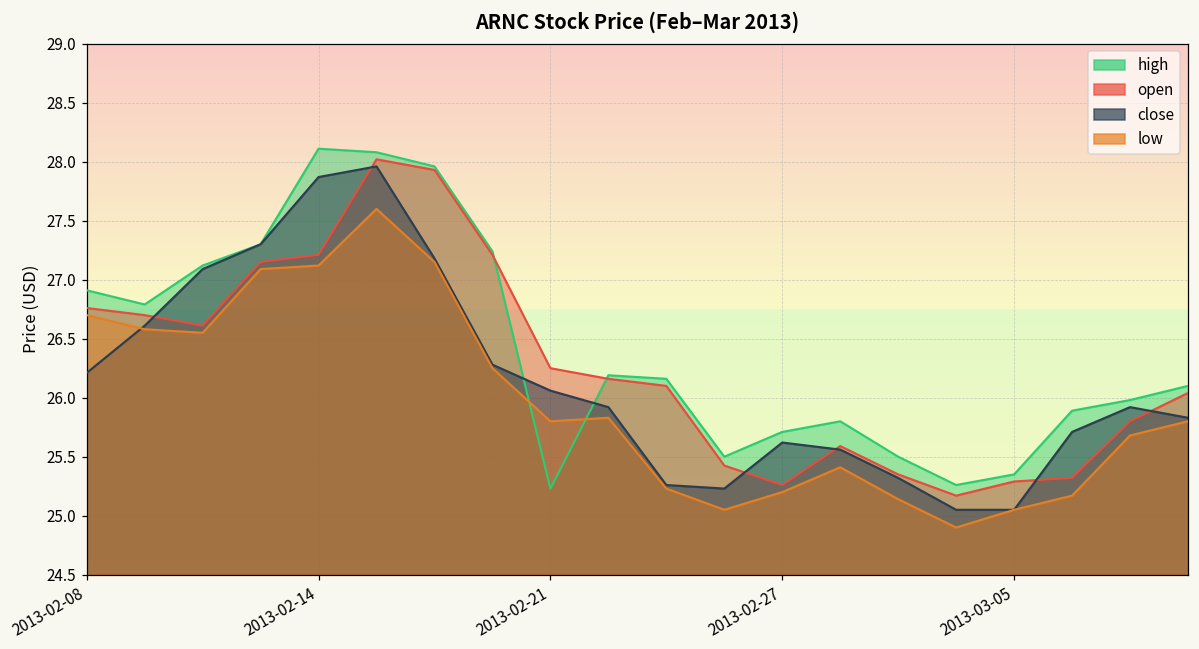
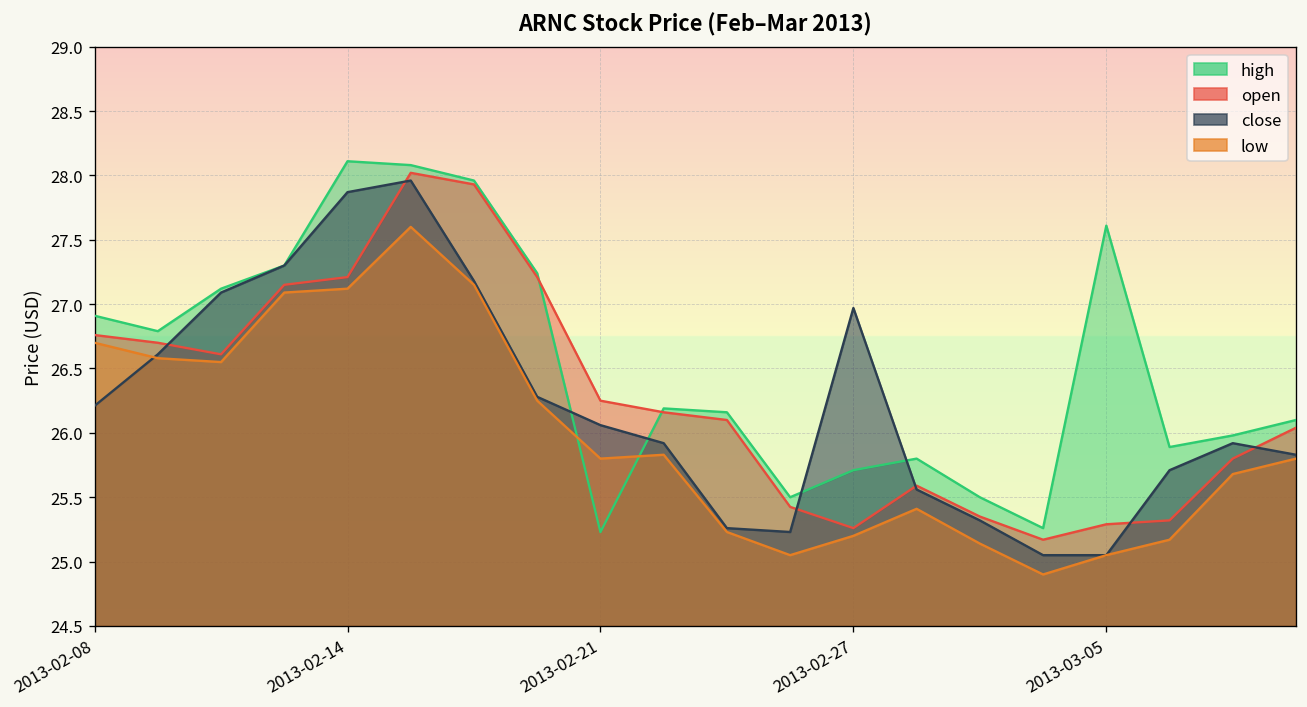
close, 2013-02-27: 25.62 -> 26.97
high, 2013-03-05: 25.35 -> 27.61
